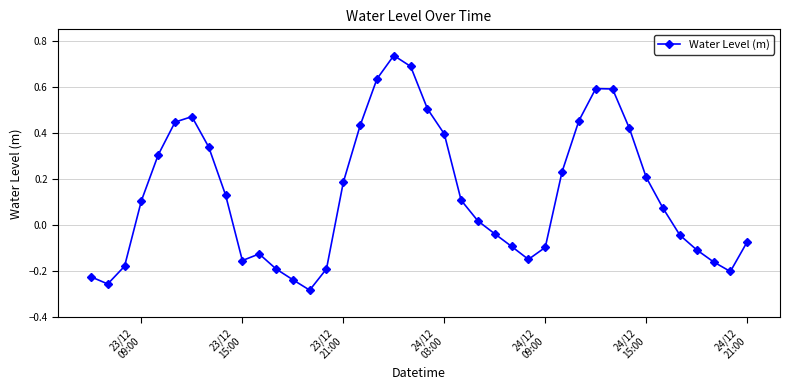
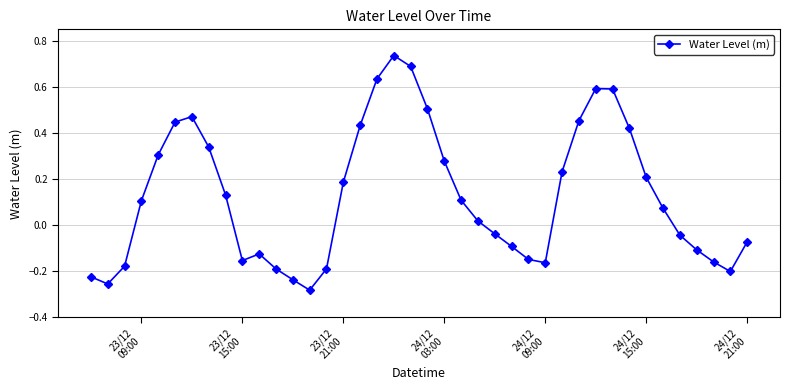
24/12 03:00: 0.40 -> 0.28
24/12 09:00: -0.10 -> -0.16
